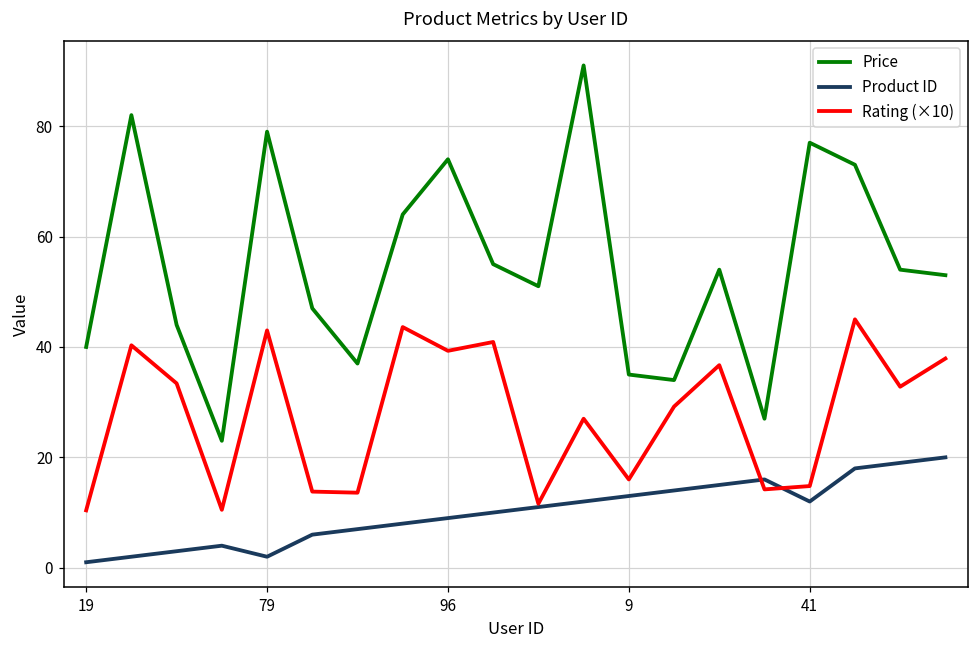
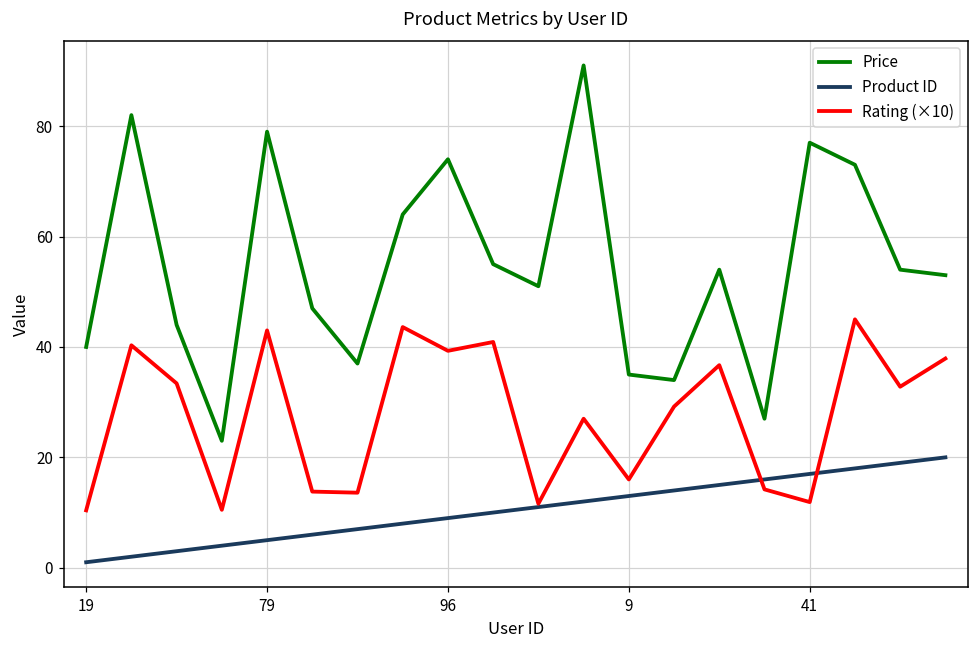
Product ID, 79: 2 -> 5
Product ID, 41: 12 -> 17
Rating (×10), 41: 15 -> 12
